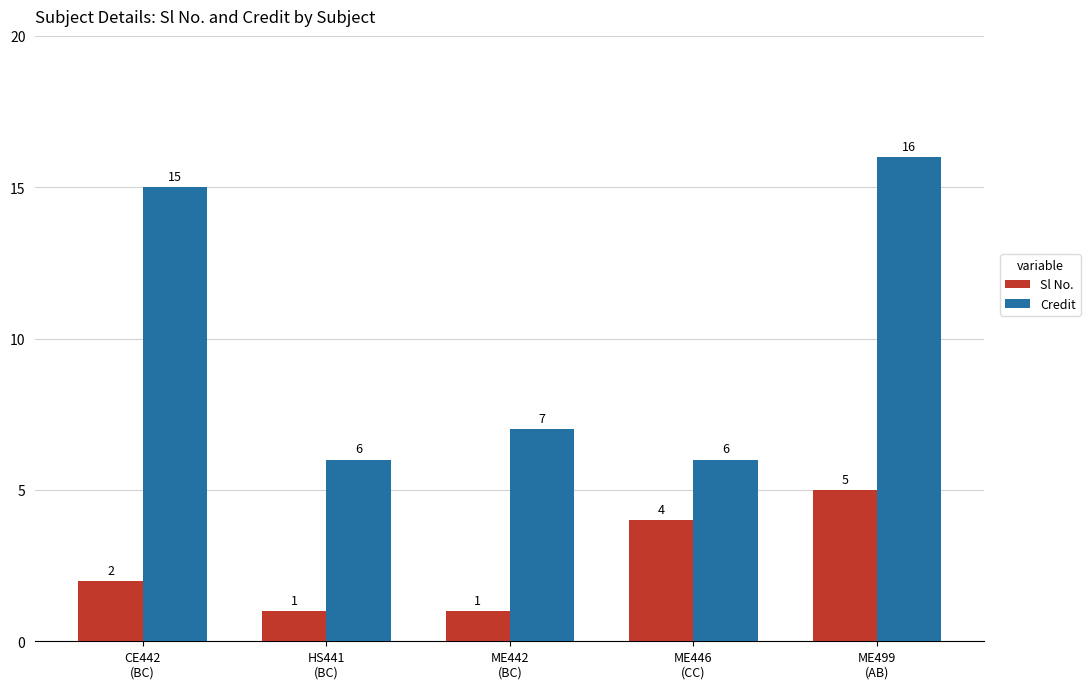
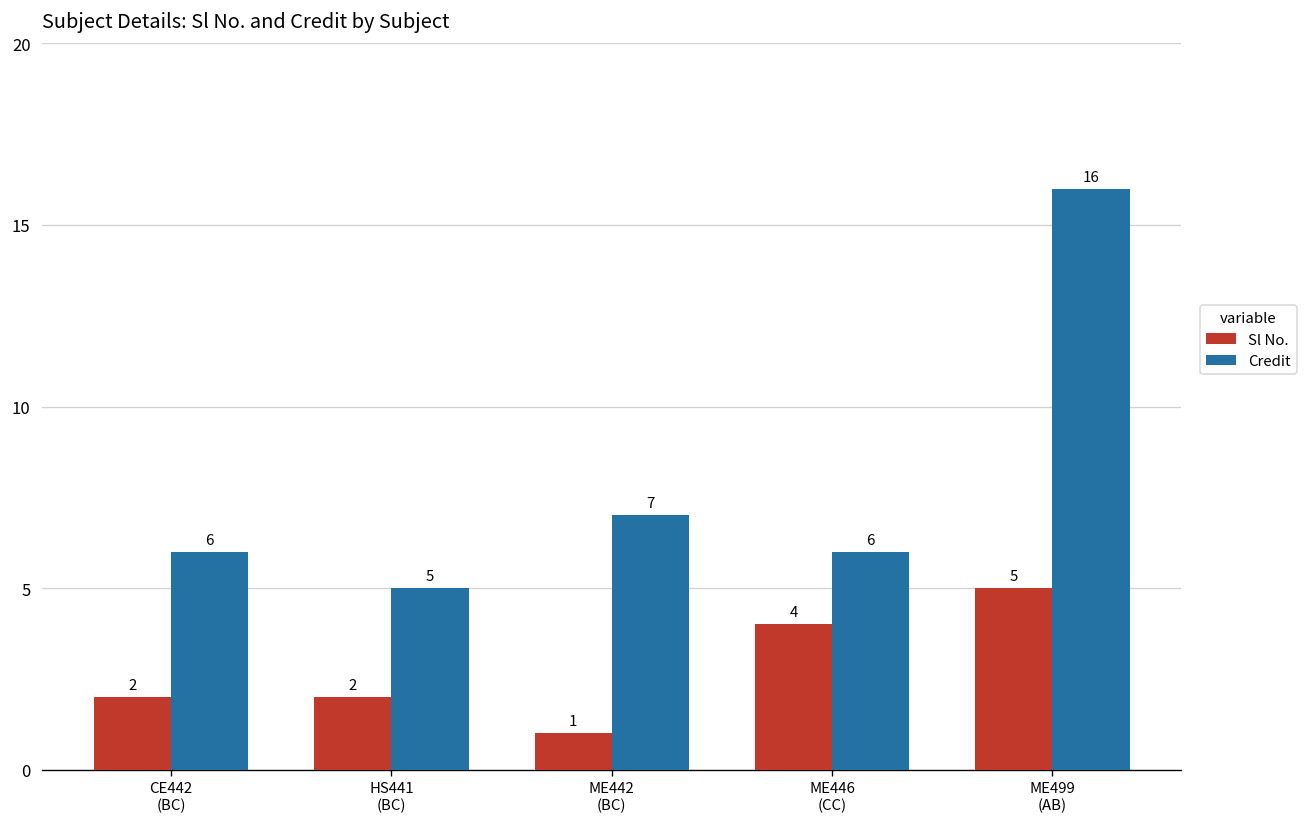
Credit, CE442 (BC): 15 -> 6
Sl No., HS441 (BC): 1 -> 2
Credit, HS441 (BC): 6 -> 5
